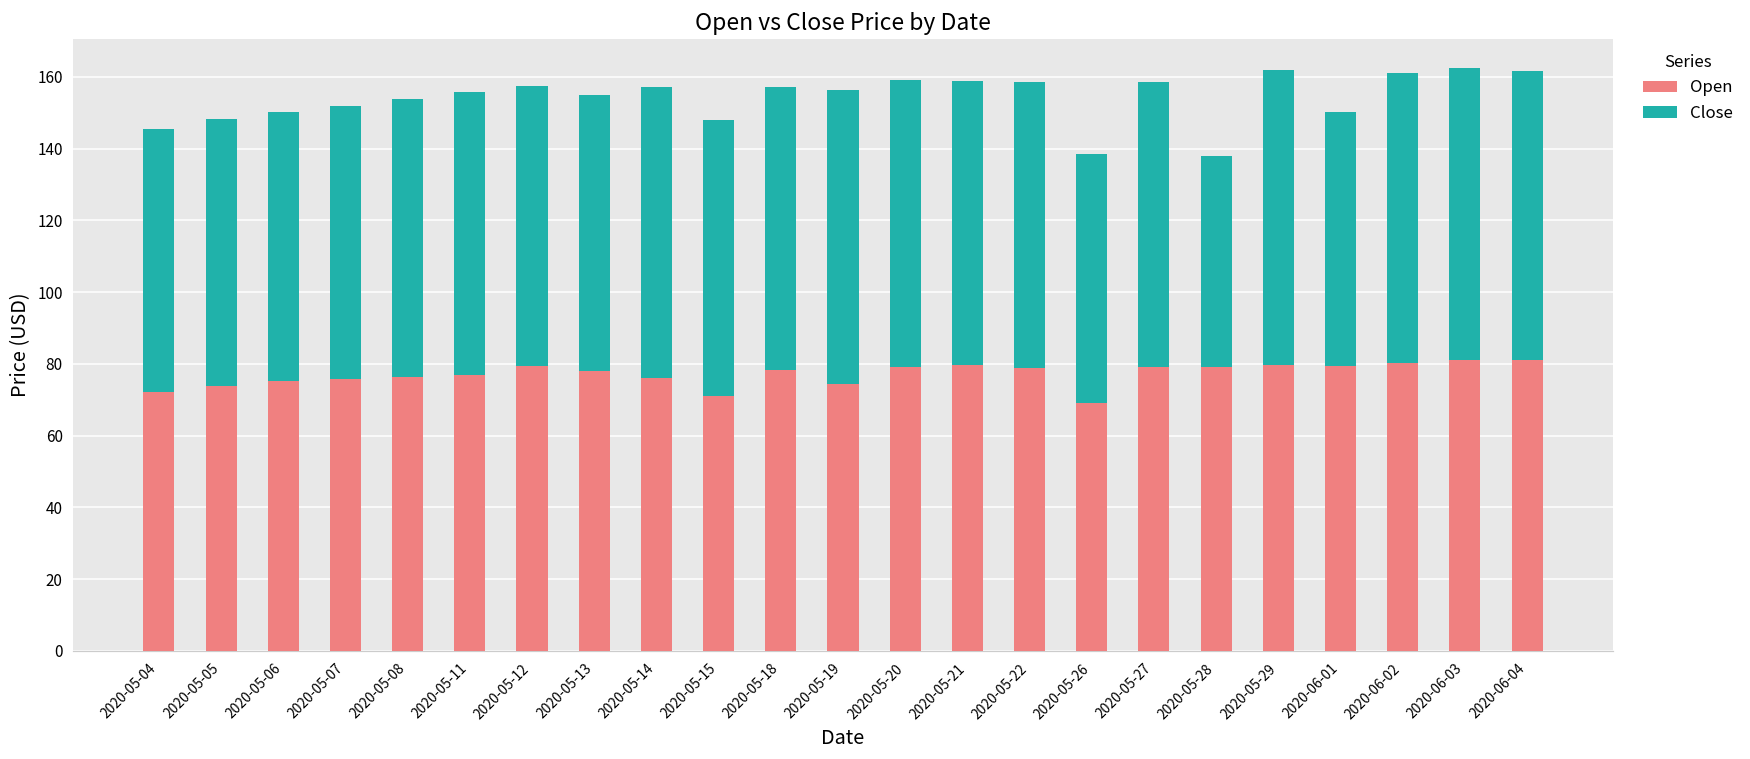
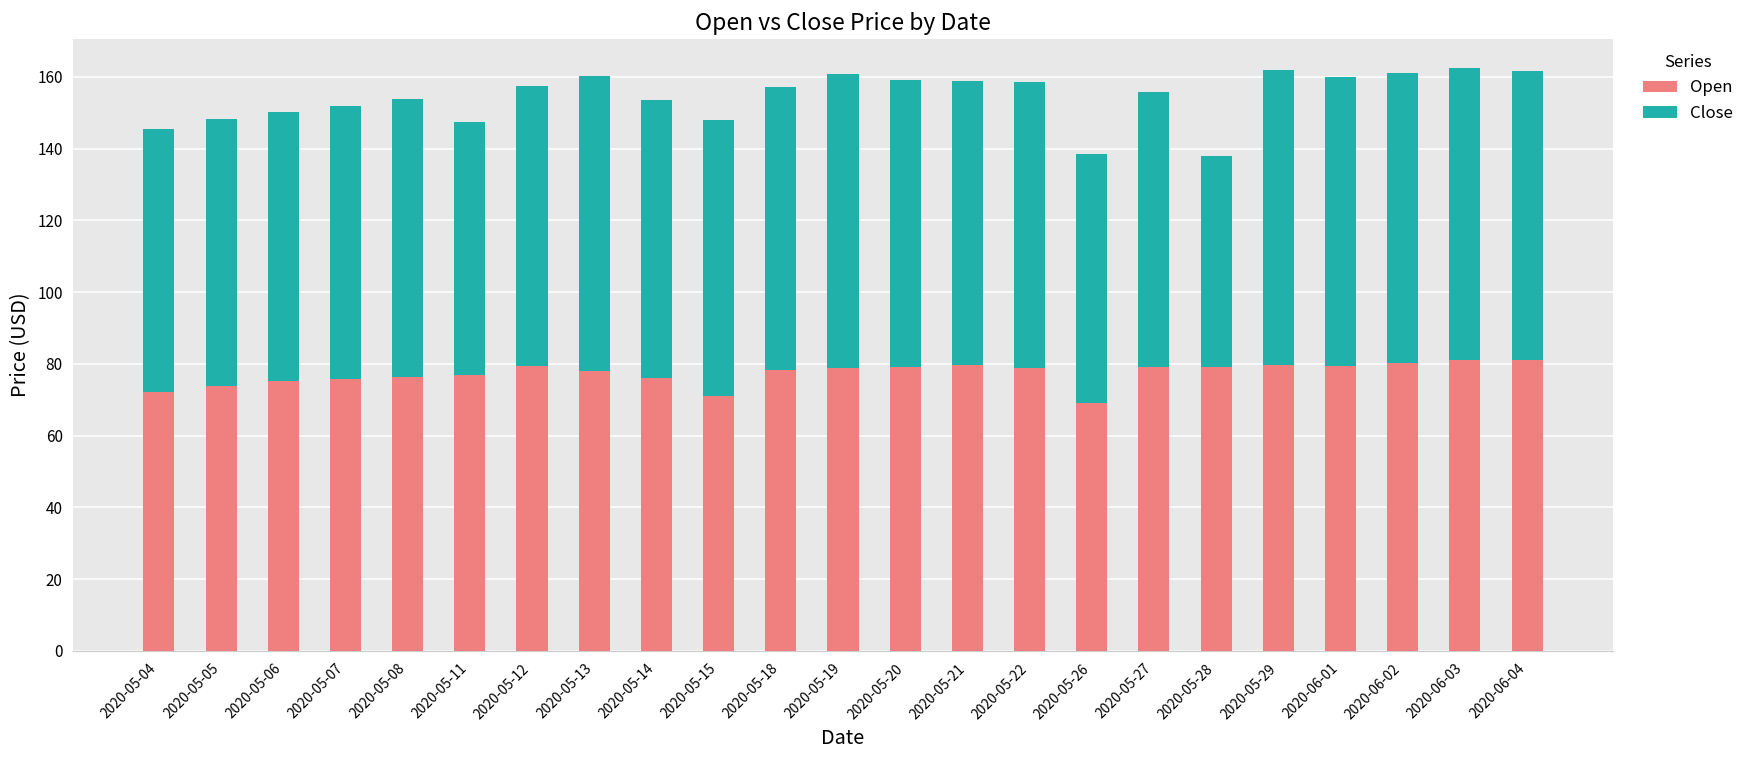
Close, 2020-05-11: 79 -> 70
Close, 2020-05-13: 77 -> 82
Close, 2020-05-14: 81 -> 77
Open, 2020-05-19: 74 -> 79
Close, 2020-05-27: 80 -> 77
Close, 2020-06-01: 71 -> 80
